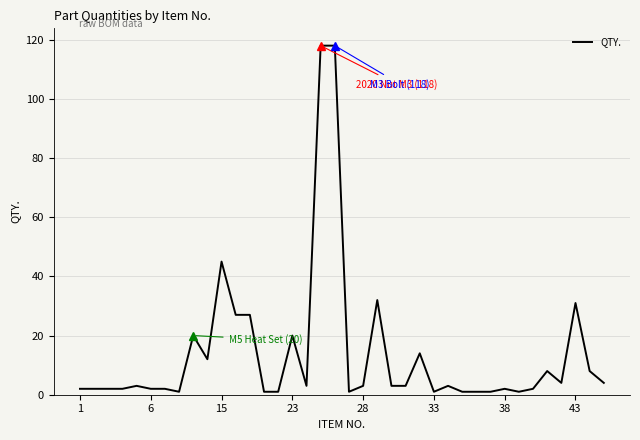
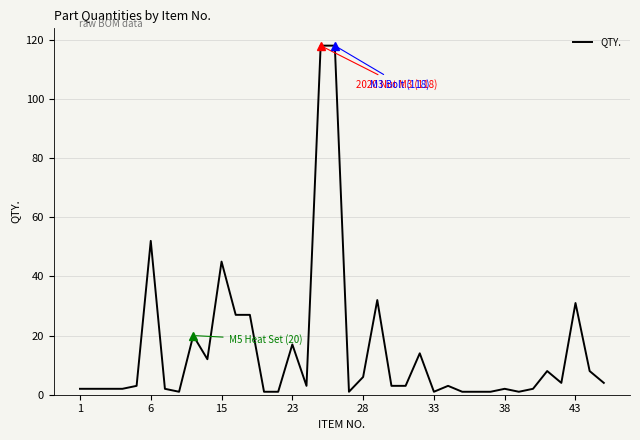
QTY., 6: 2 -> 52
QTY., 23: 20 -> 17
QTY., 28: 3 -> 6
